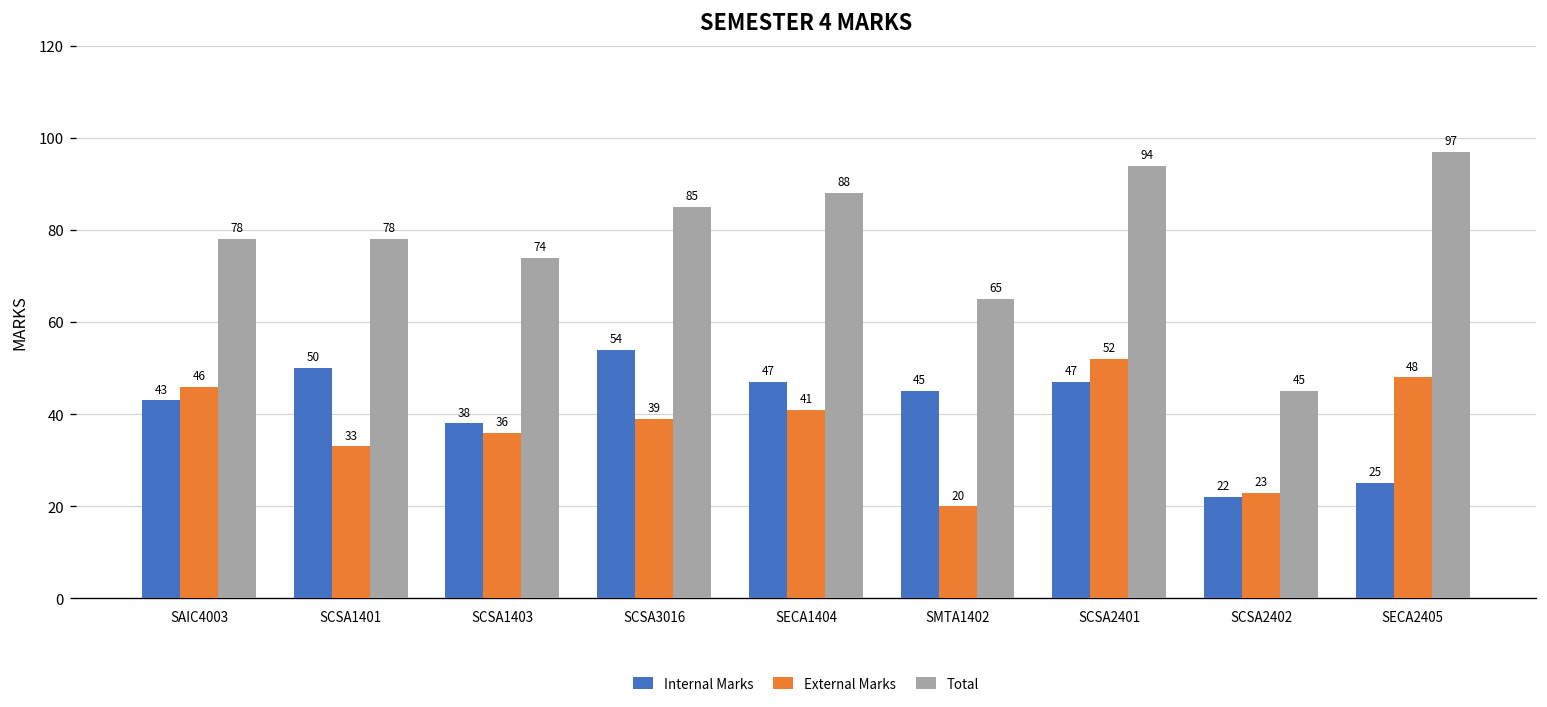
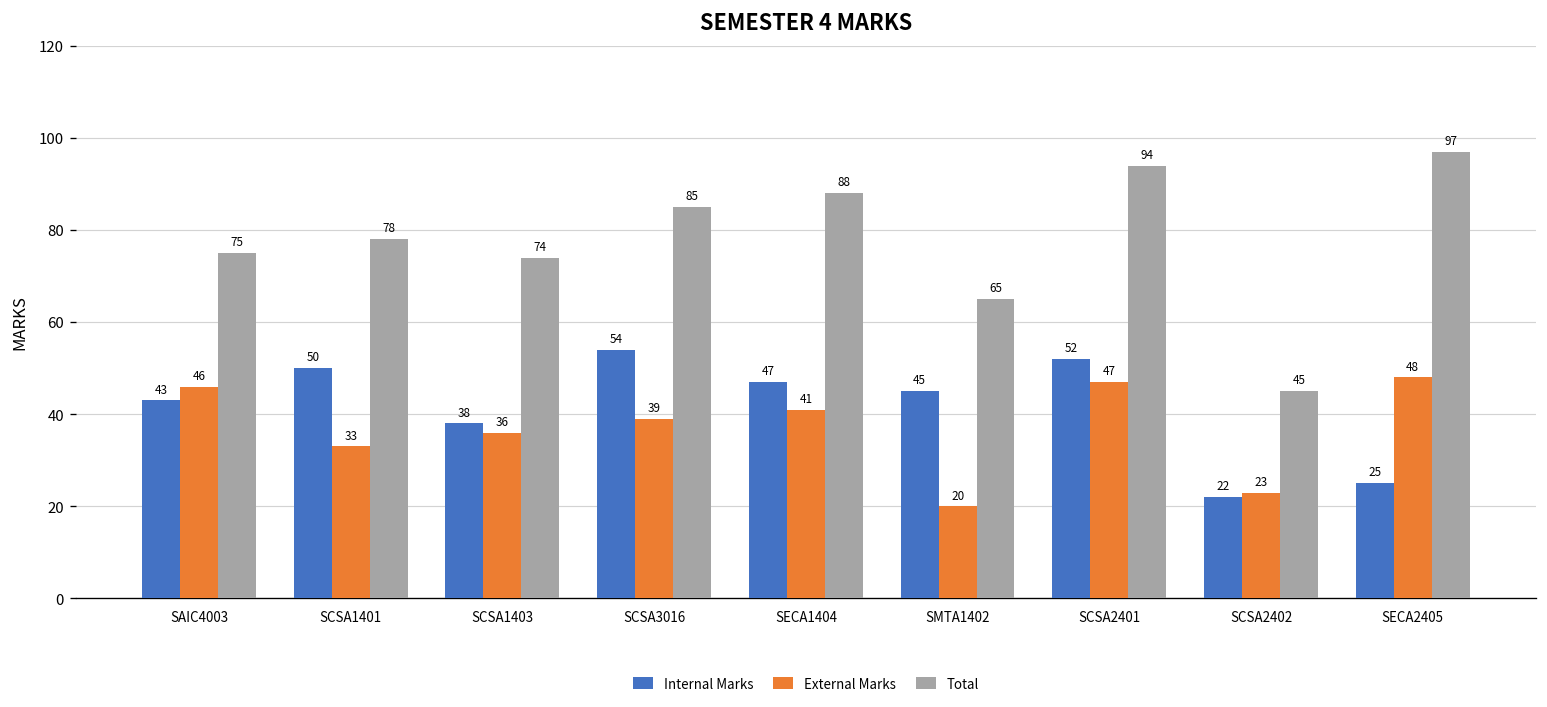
Total, SAIC4003: 78 -> 75
Internal Marks, SCSA2401: 47 -> 52
External Marks, SCSA2401: 52 -> 47
